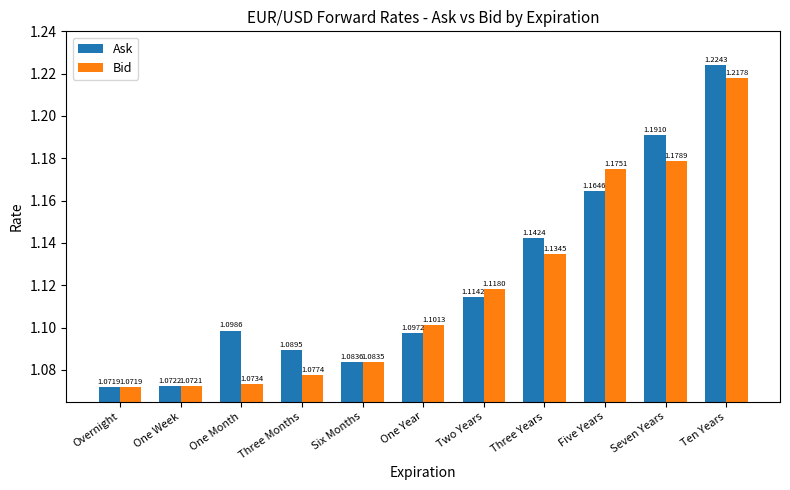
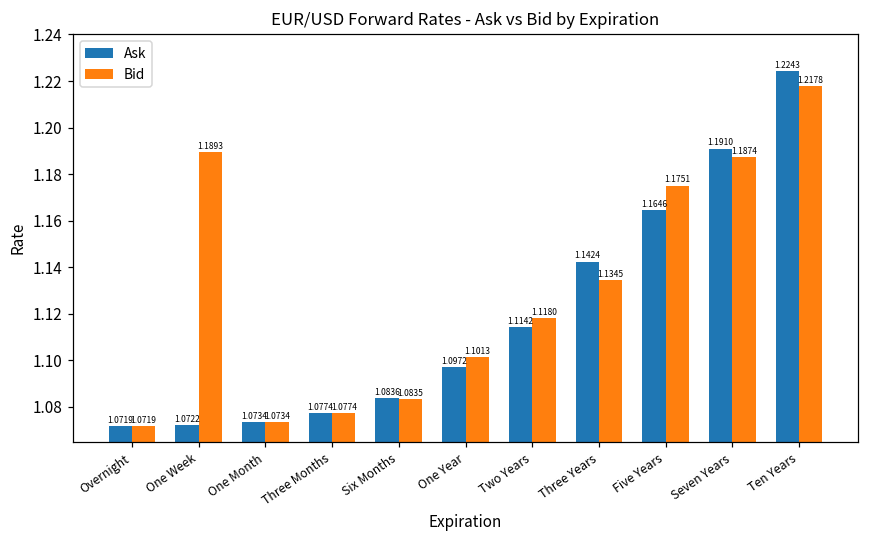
Bid, One Week: 1.0721 -> 1.1893
Ask, One Month: 1.0986 -> 1.0734
Ask, Three Months: 1.0895 -> 1.0774
Bid, Seven Years: 1.1789 -> 1.1874
